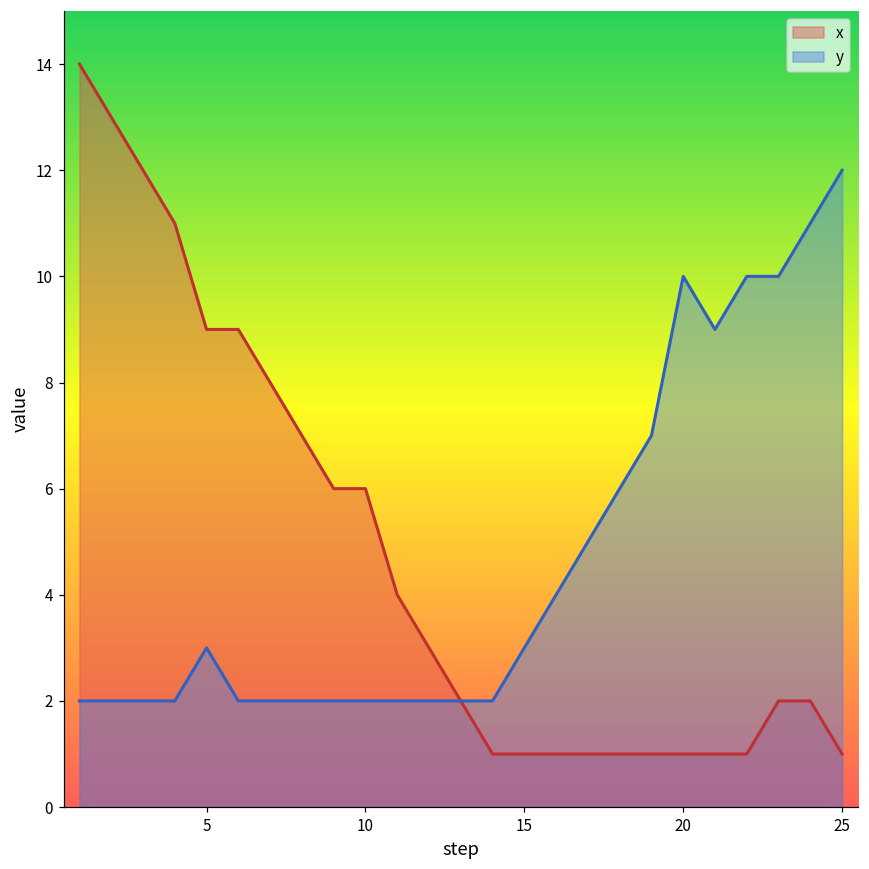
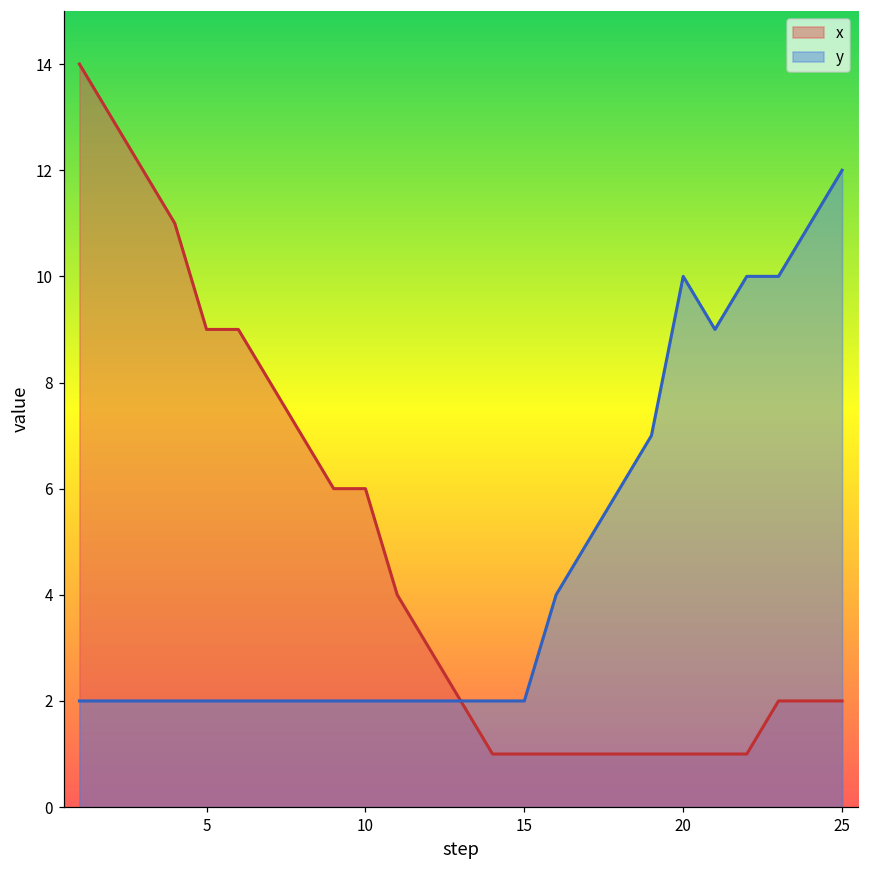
y, 5: 3 -> 2
y, 15: 3 -> 2
x, 25: 1 -> 2
